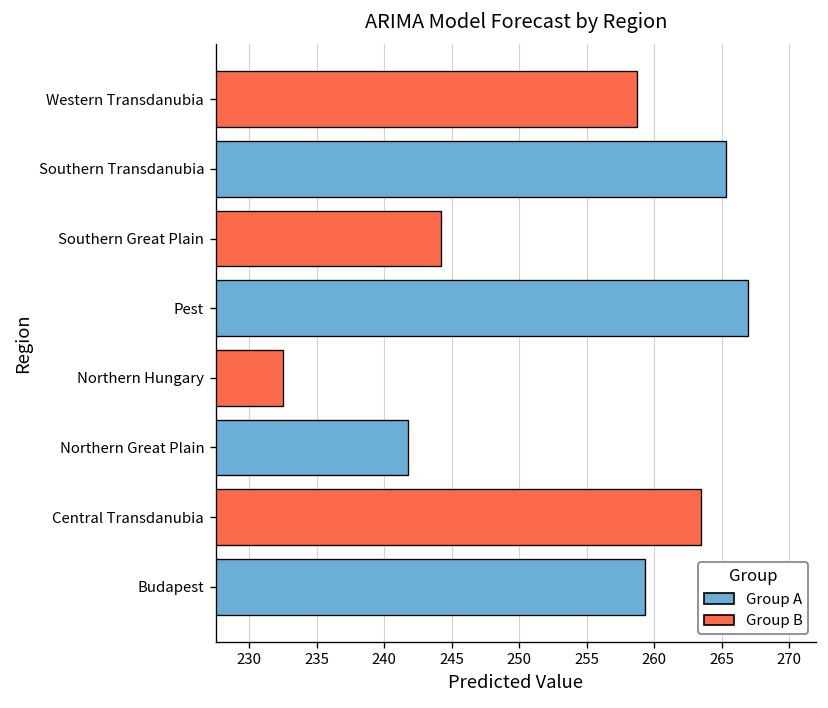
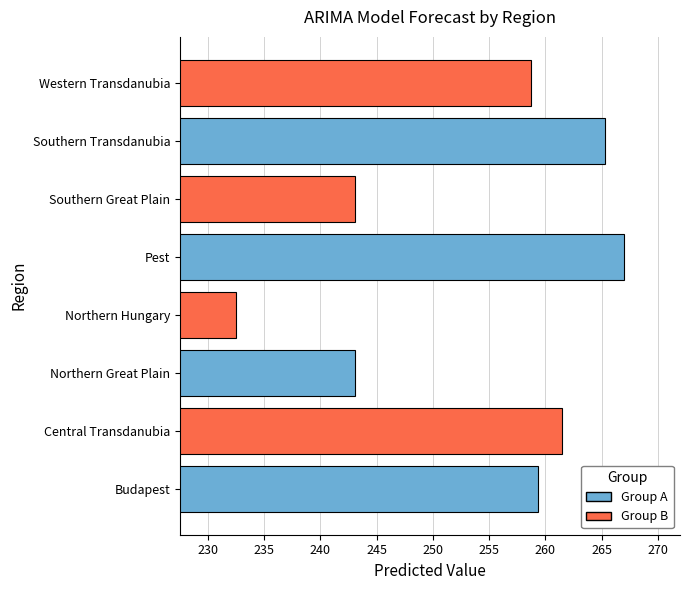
Southern Great Plain: 244.2 -> 243.1
Northern Great Plain: 241.7 -> 243.0
Central Transdanubia: 263.4 -> 261.5
